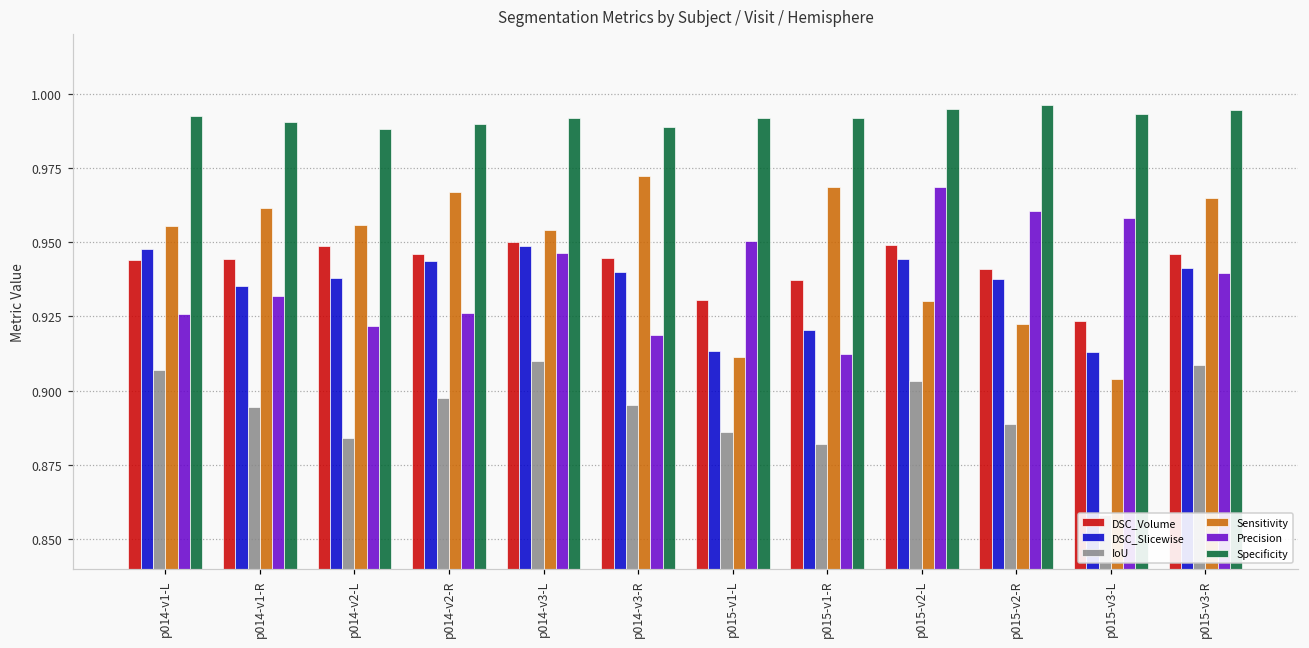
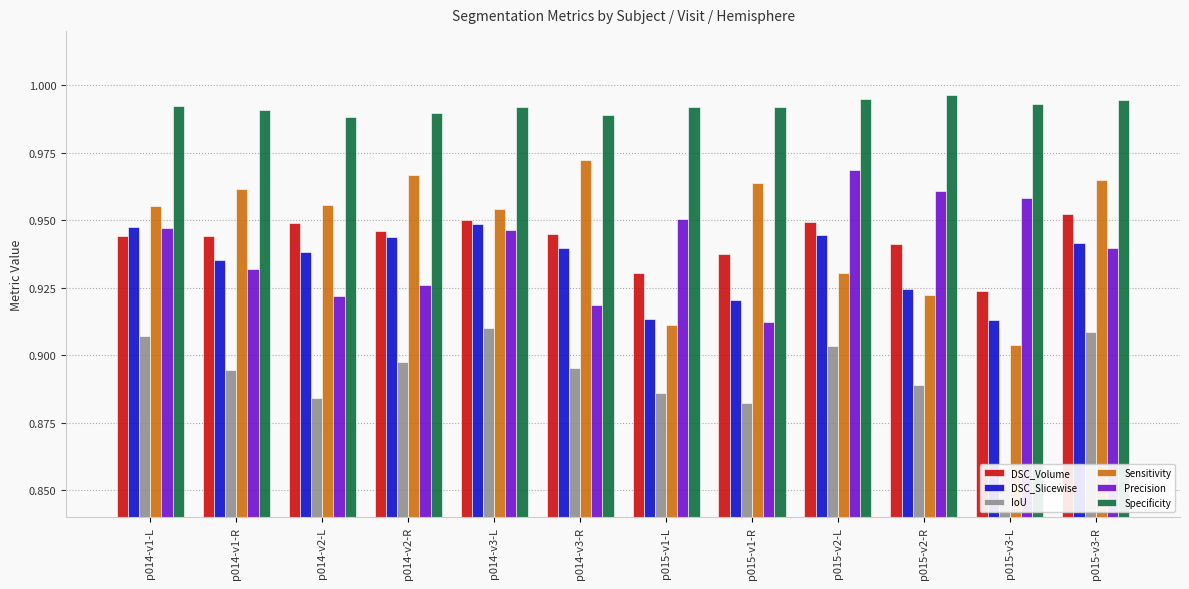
Precision, p014-v1-L: 0.926 -> 0.947
Sensitivity, p015-v1-R: 0.968 -> 0.964
DSC_Slicewise, p015-v2-R: 0.938 -> 0.925
DSC_Volume, p015-v3-R: 0.946 -> 0.952
